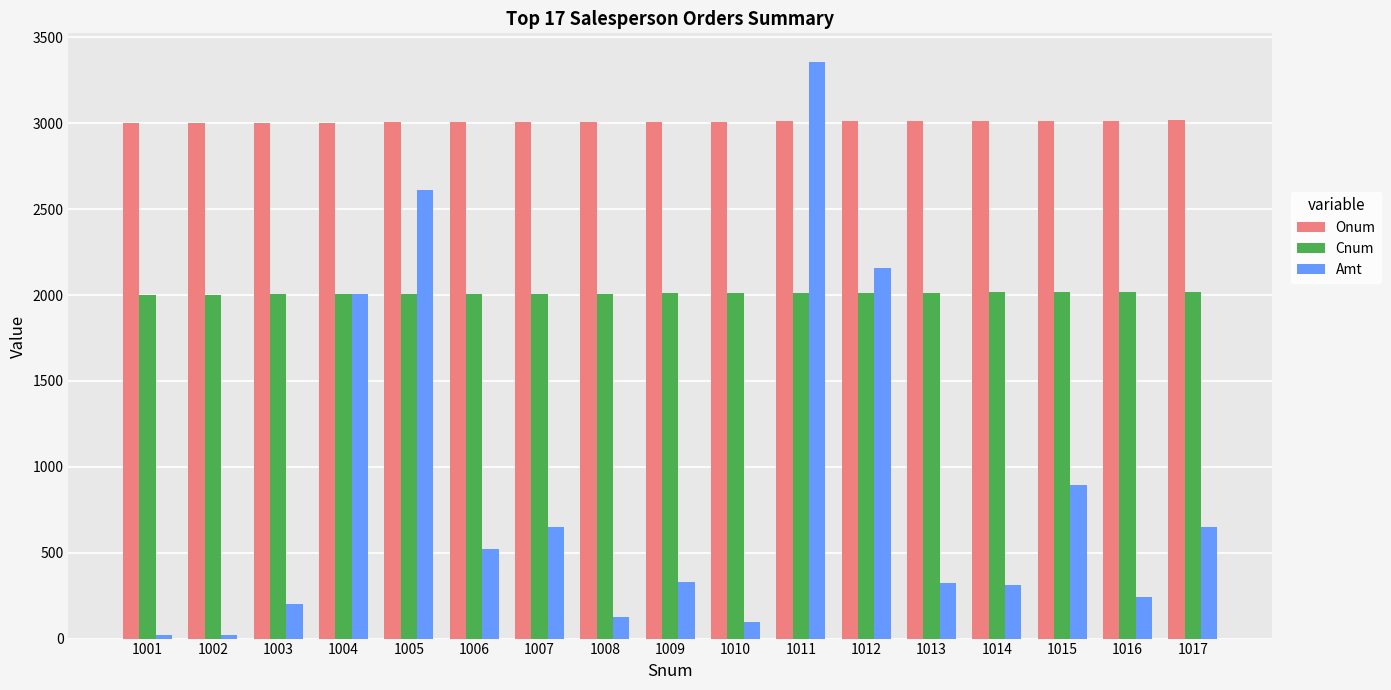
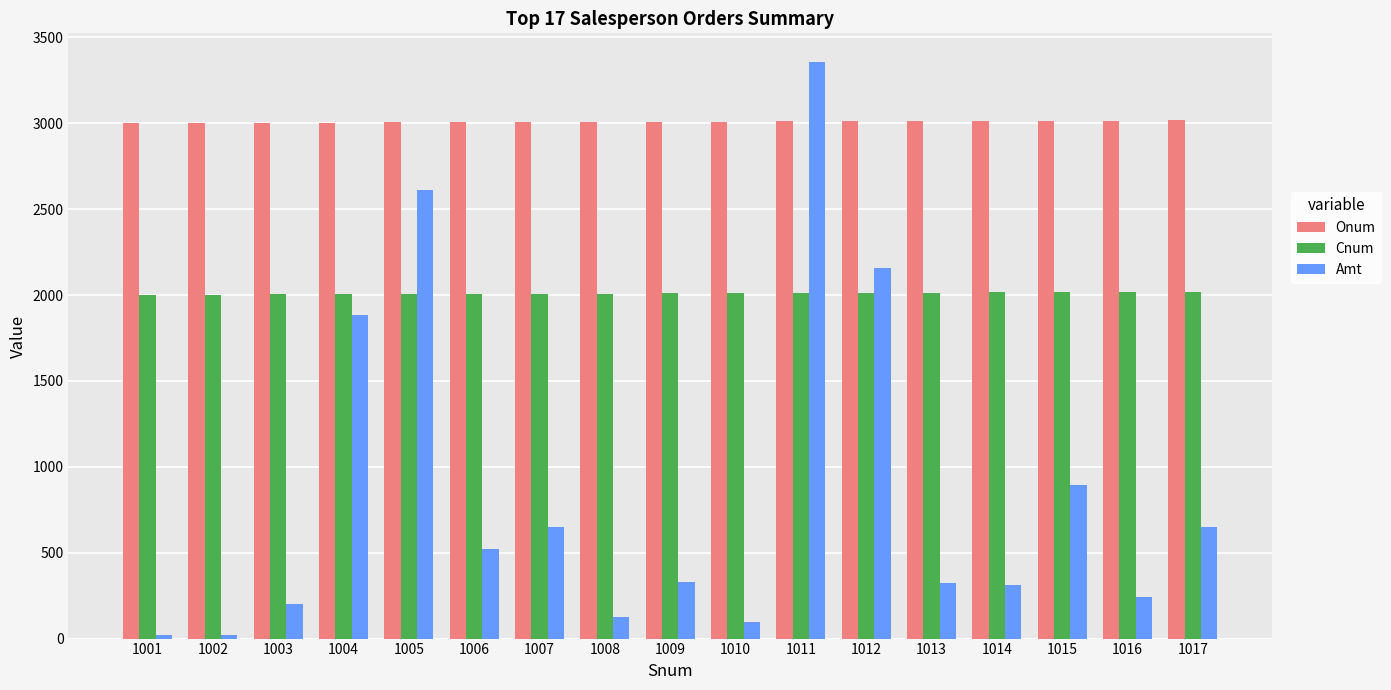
Amt, 1004: 2010 -> 1880
